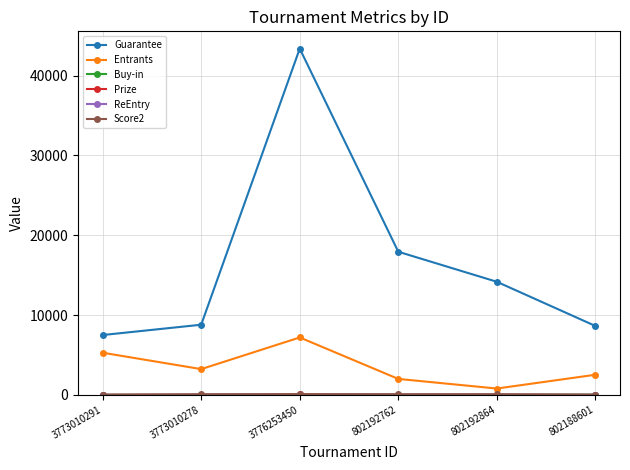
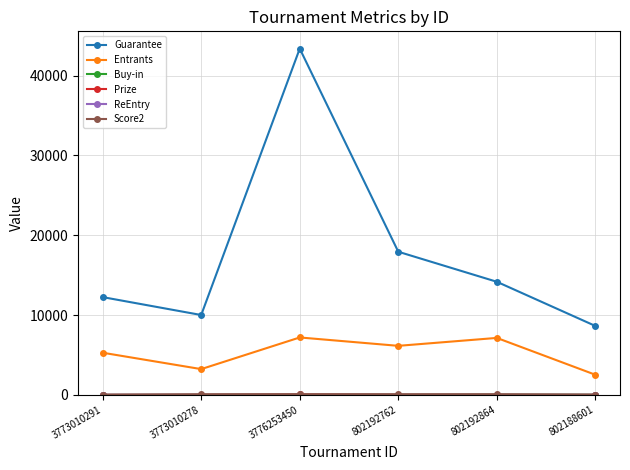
Guarantee, 3773010291: 7000 -> 12000
Guarantee, 3773010278: 9000 -> 10000
Entrants, 802192762: 2000 -> 6000
Entrants, 802192864: 1000 -> 7000
